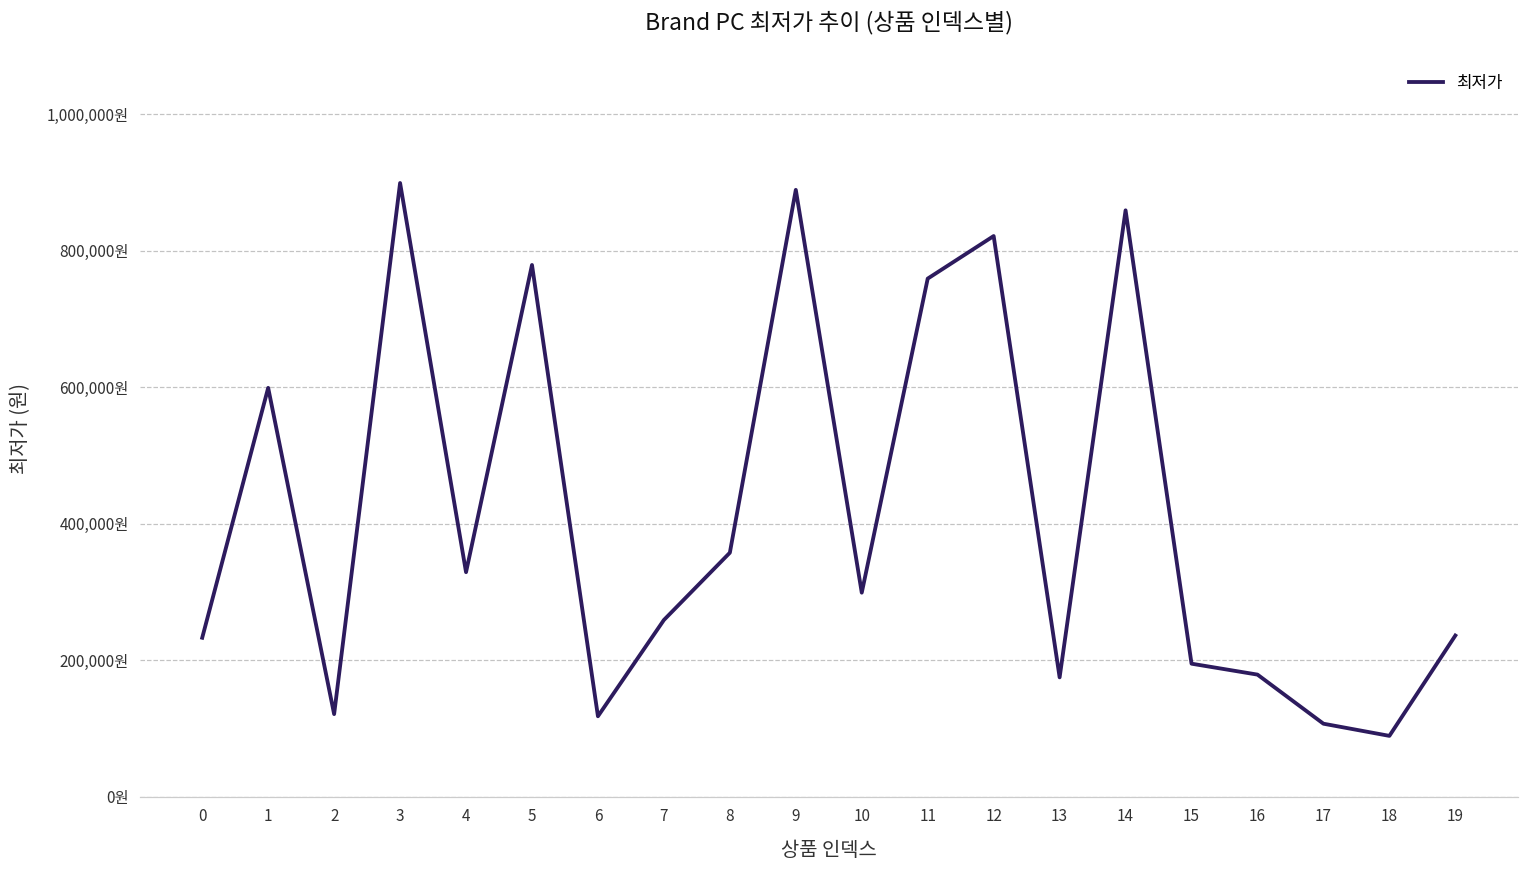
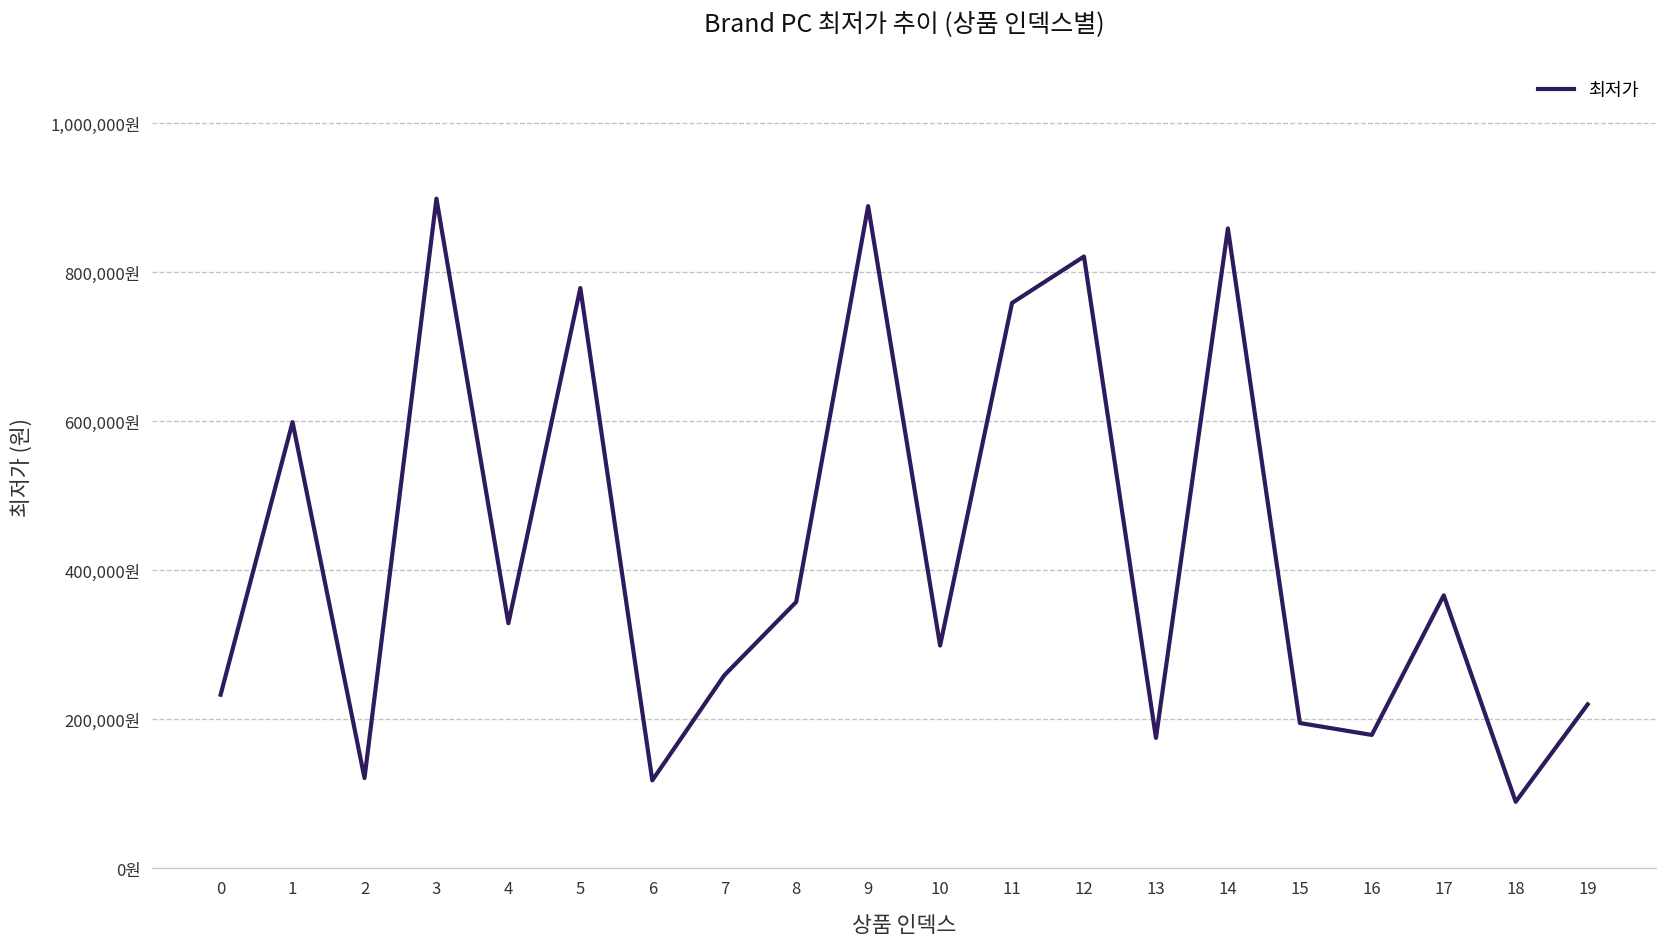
17: 110,000원 -> 370,000원
19: 240,000원 -> 220,000원
